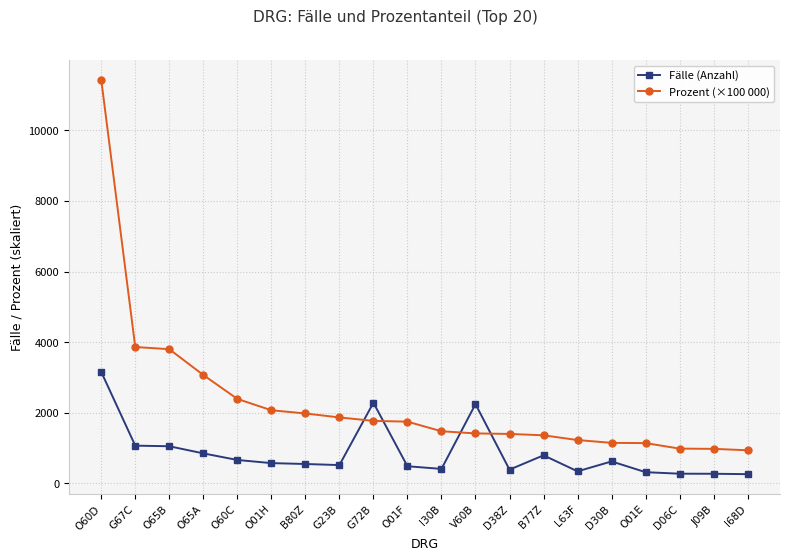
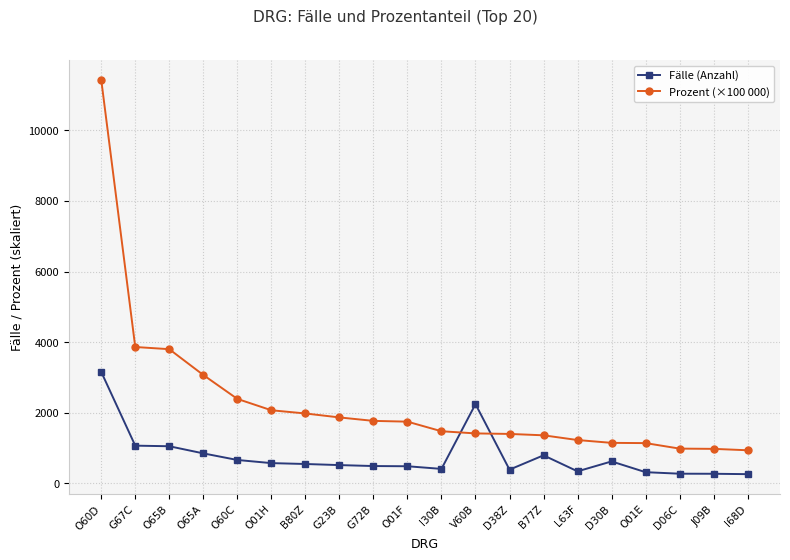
Fälle (Anzahl), G72B: 2300 -> 500
